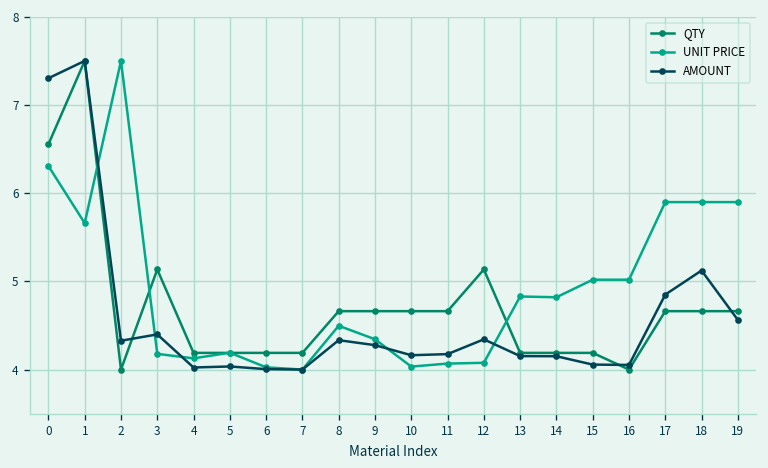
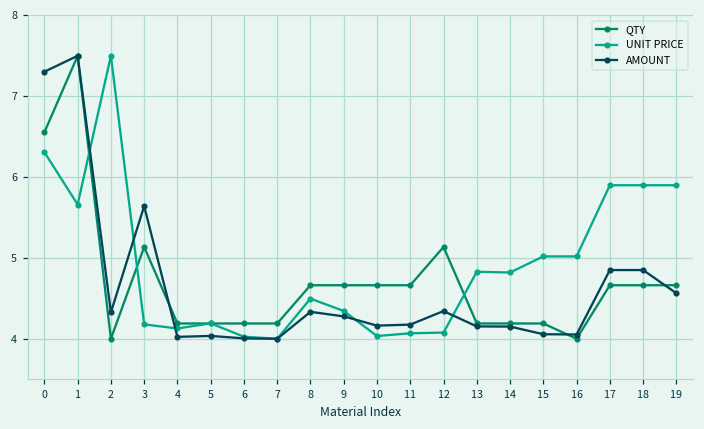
AMOUNT, 3: 4.4 -> 5.6
AMOUNT, 18: 5.1 -> 4.9
